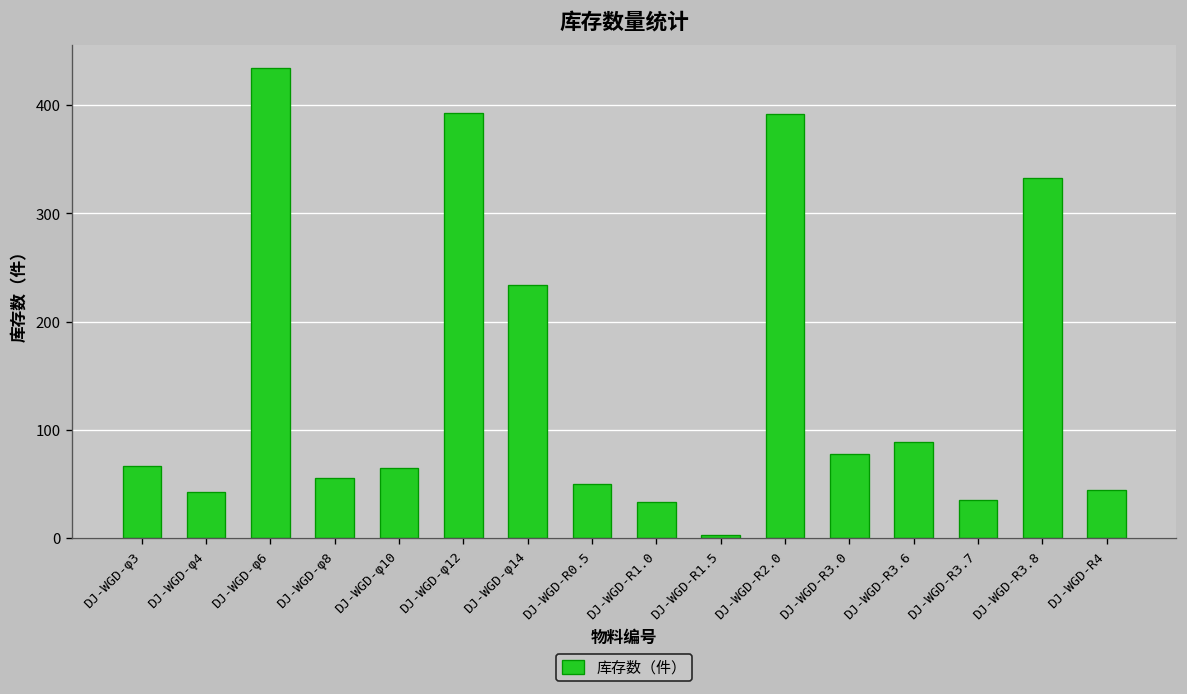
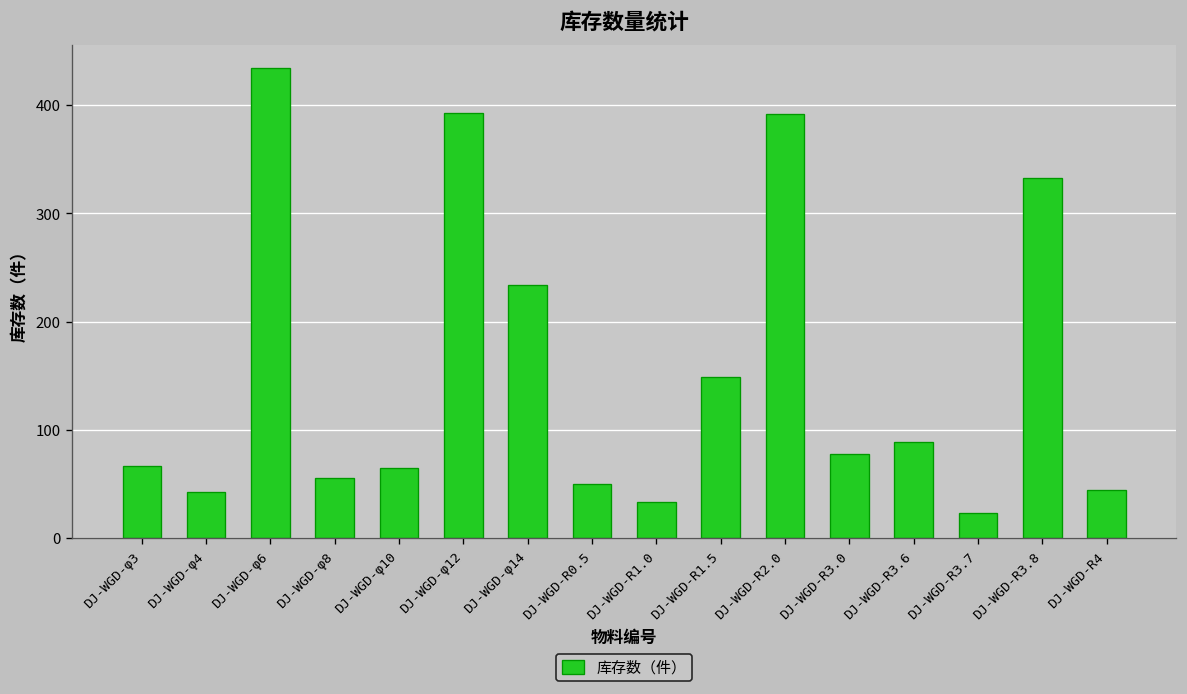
DJ-WGD-R1.5: 0 -> 150
DJ-WGD-R3.7: 40 -> 20
